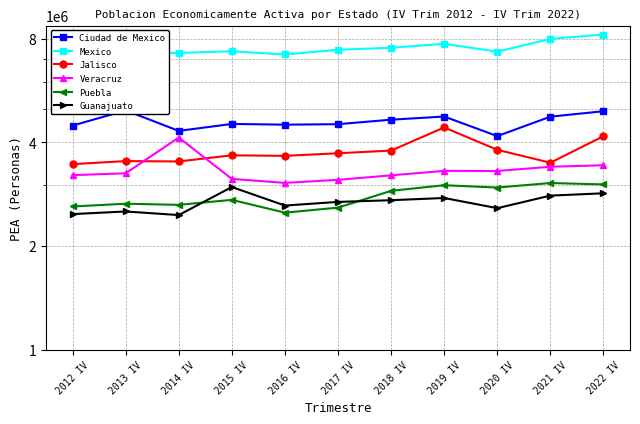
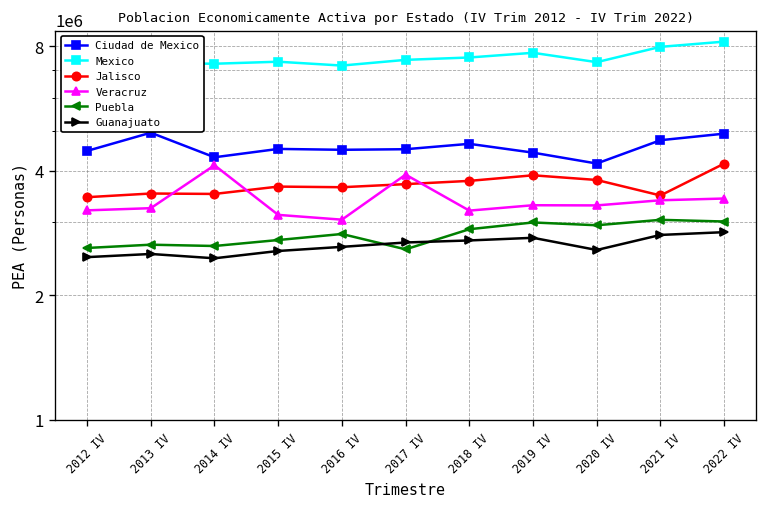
Guanajuato, 2015 IV: 3000000 -> 2600000
Puebla, 2016 IV: 2500000 -> 2800000
Veracruz, 2017 IV: 3100000 -> 3900000
Ciudad de Mexico, 2019 IV: 4700000 -> 4400000
Jalisco, 2019 IV: 4400000 -> 3900000
